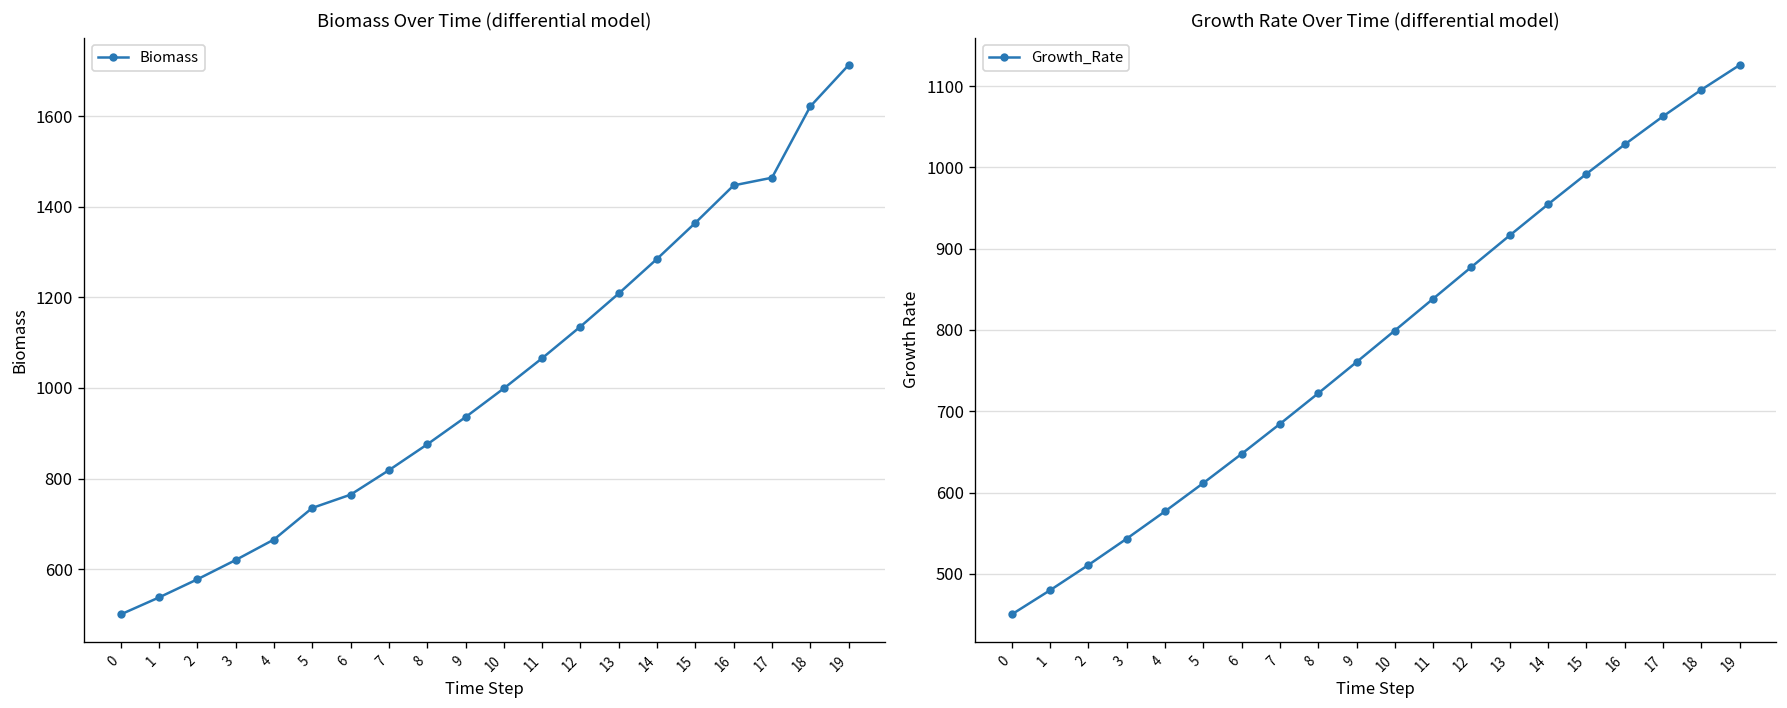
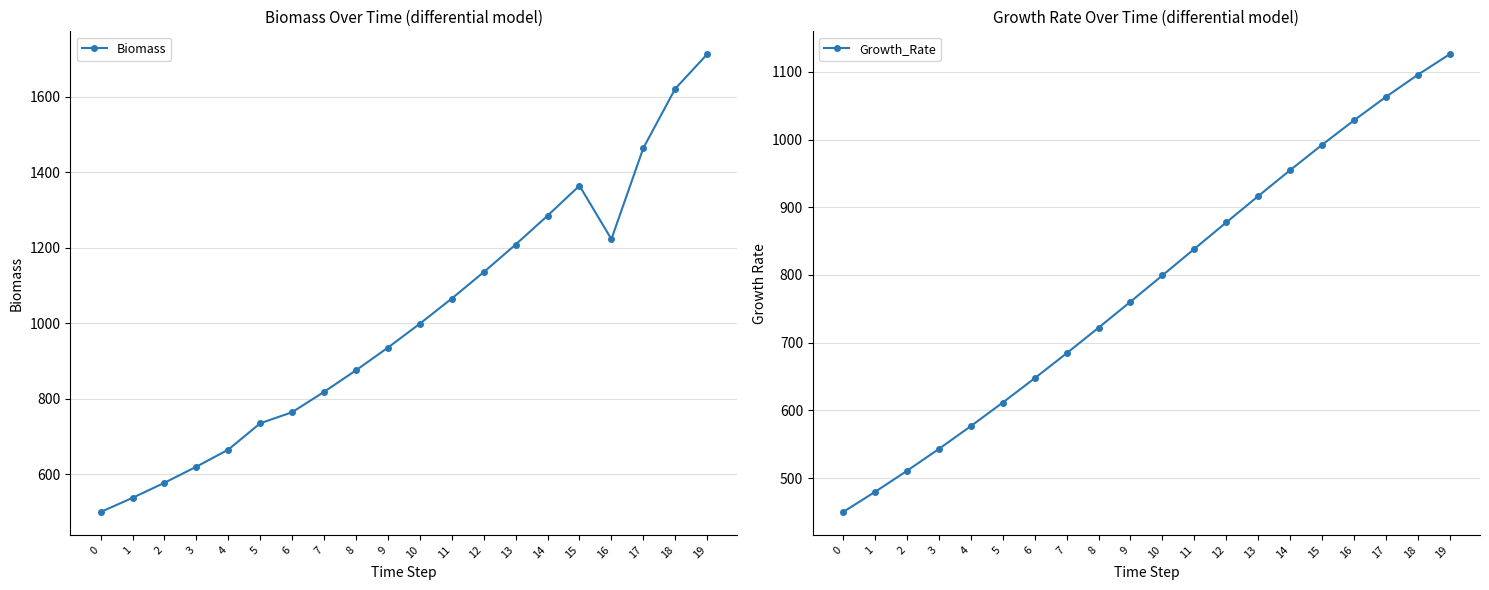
Biomass Over Time (differential model), 16: 1450 -> 1220
